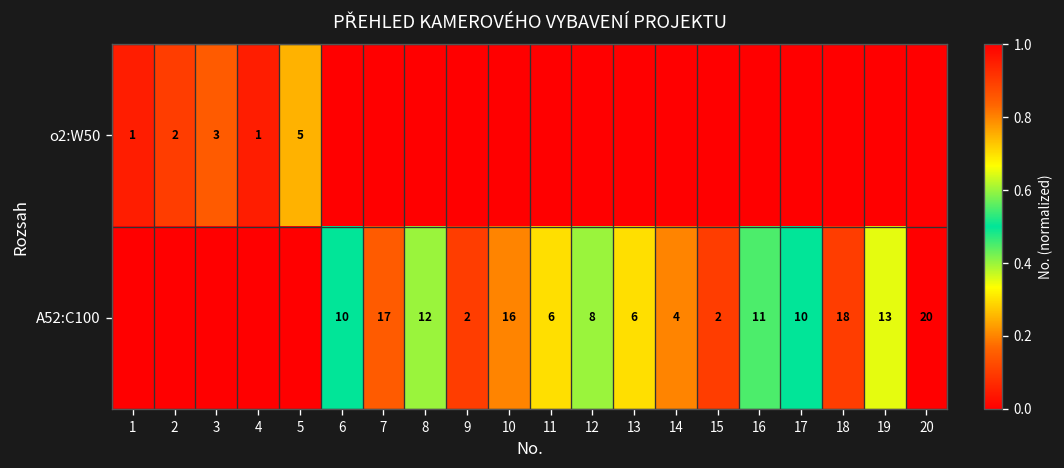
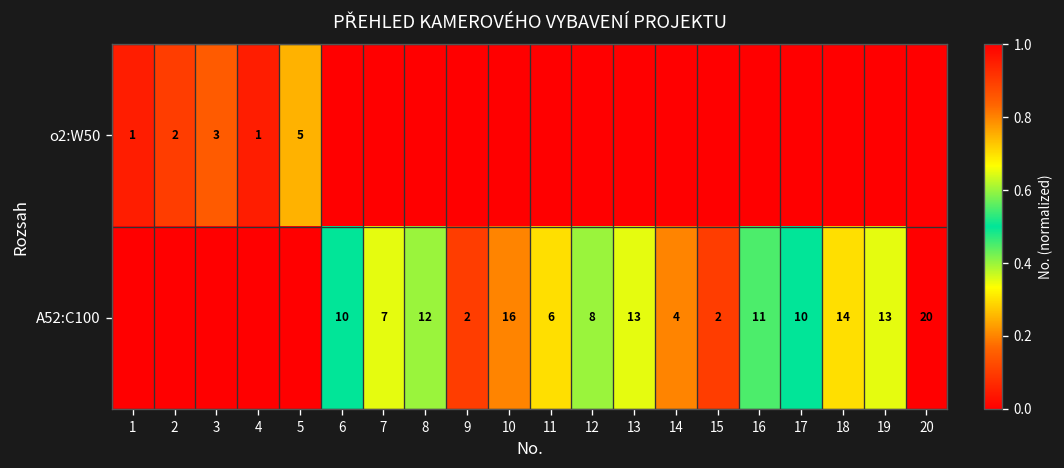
A52:C100, 7: 17 -> 7
A52:C100, 13: 6 -> 13
A52:C100, 18: 18 -> 14
